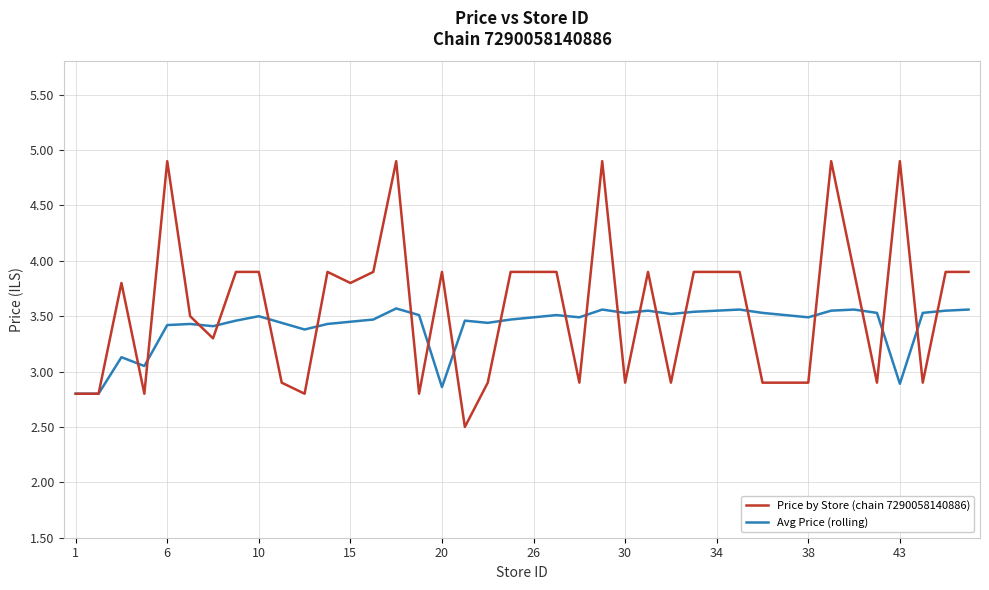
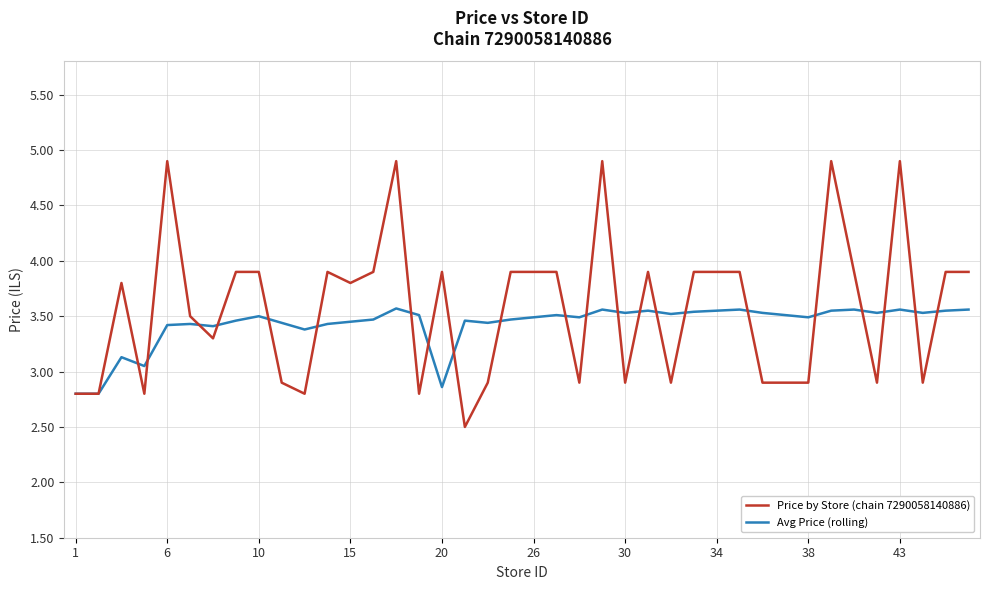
Avg Price (rolling), 43: 2.89 -> 3.56
